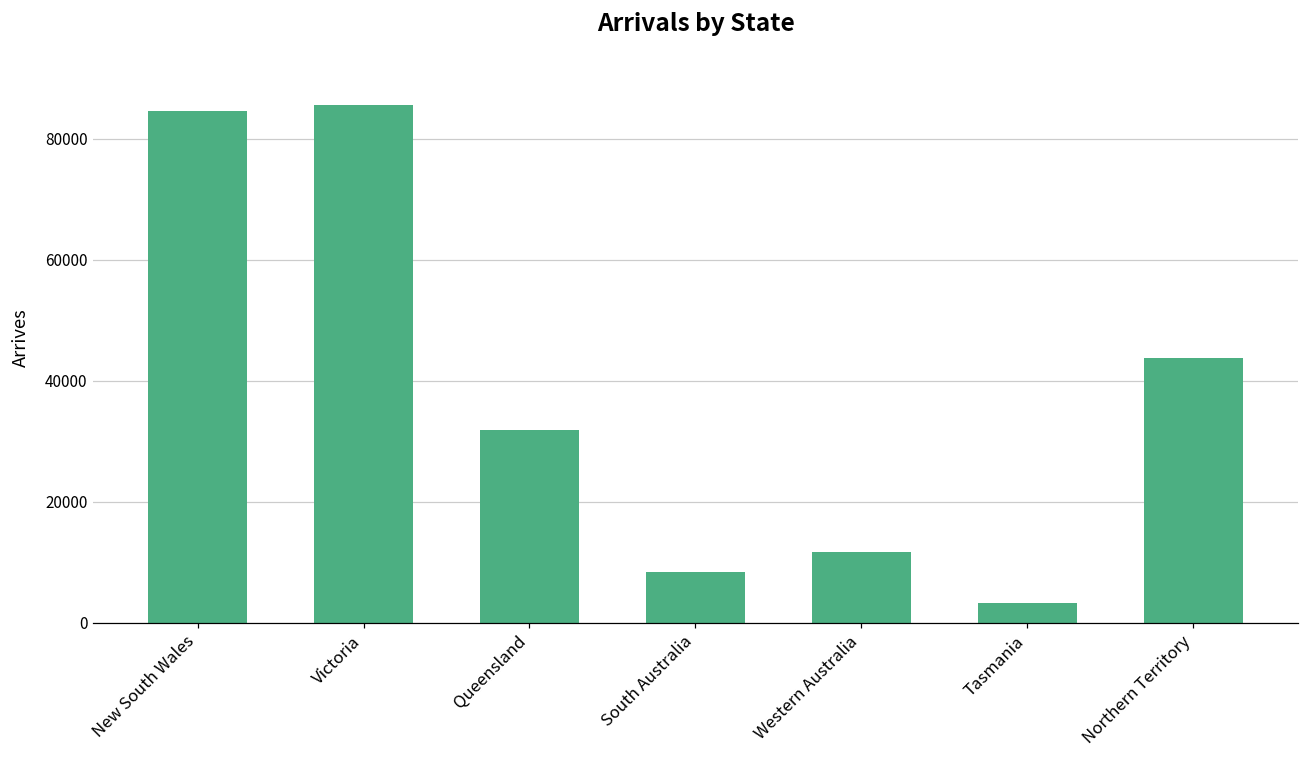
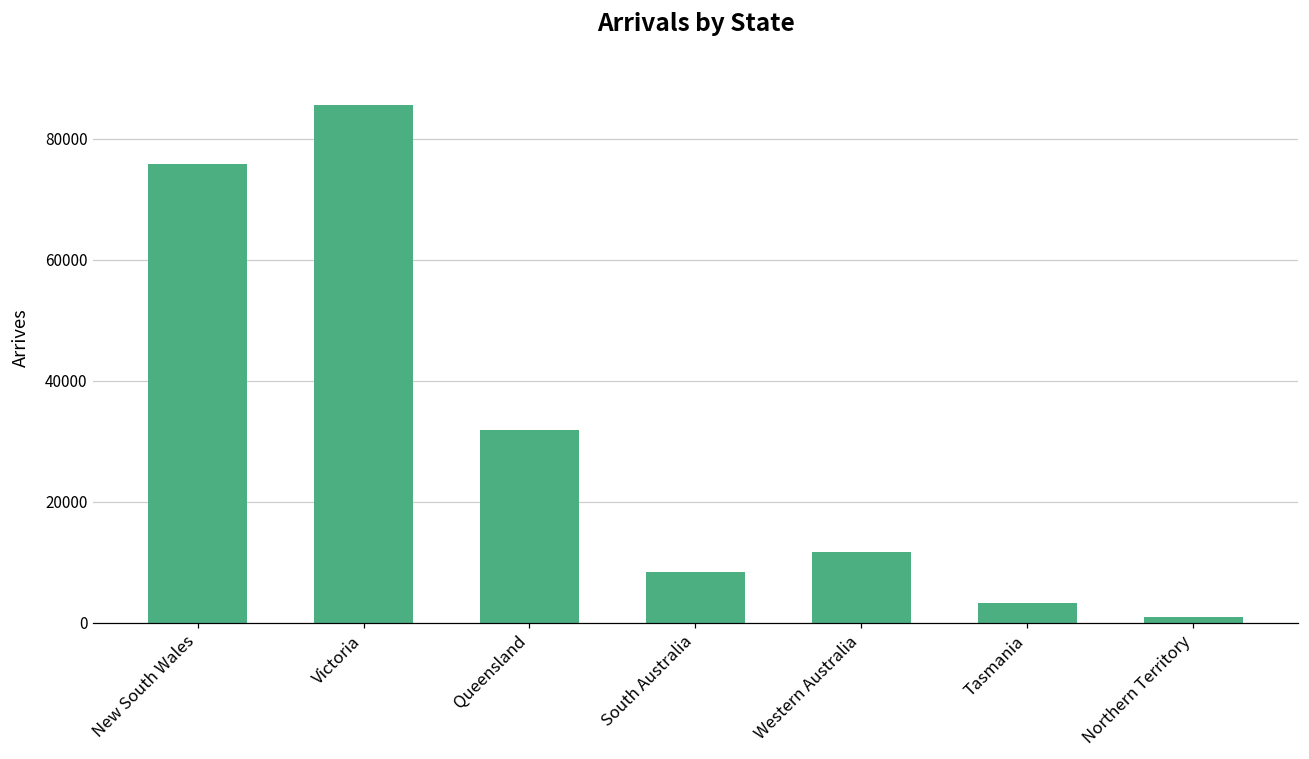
New South Wales: 85000 -> 76000
Northern Territory: 44000 -> 1000
